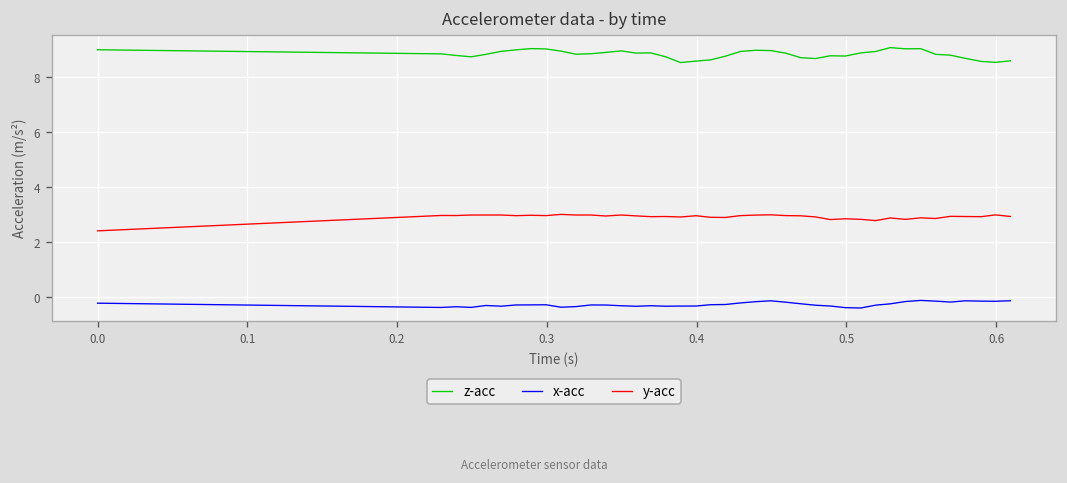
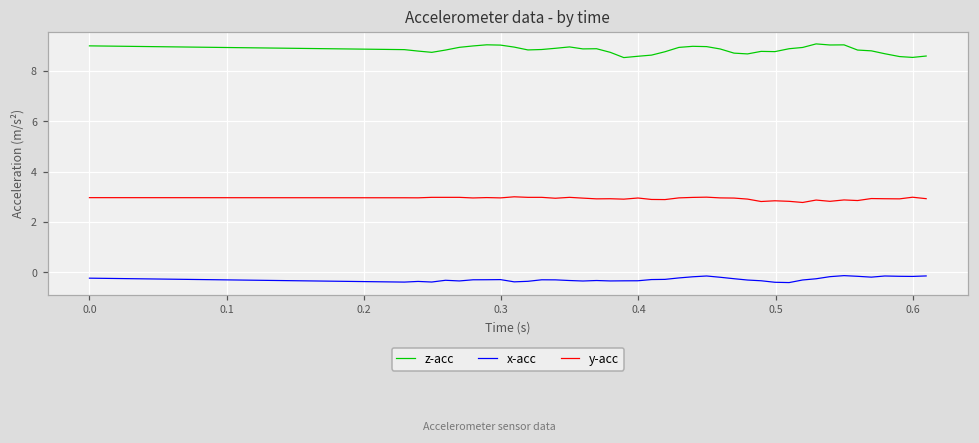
y-acc, 0.0: 2.4 -> 3.0
